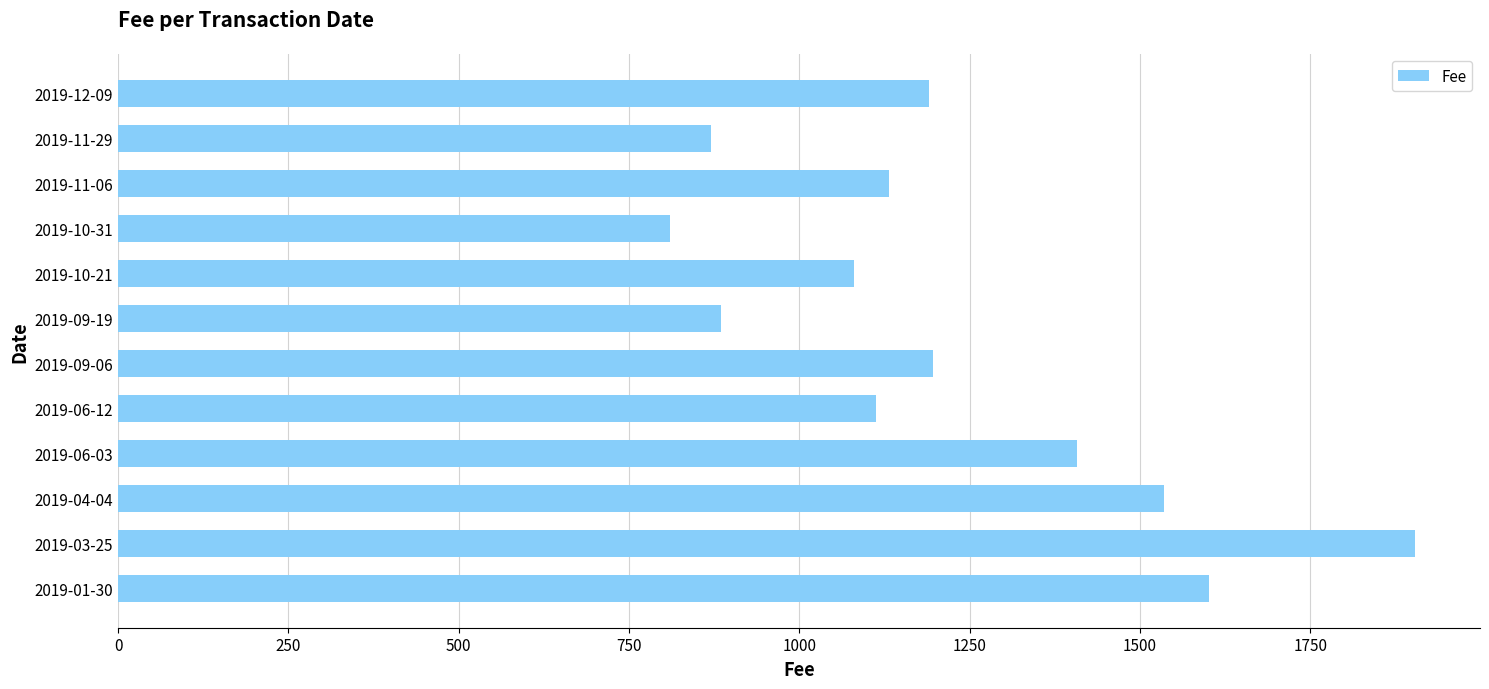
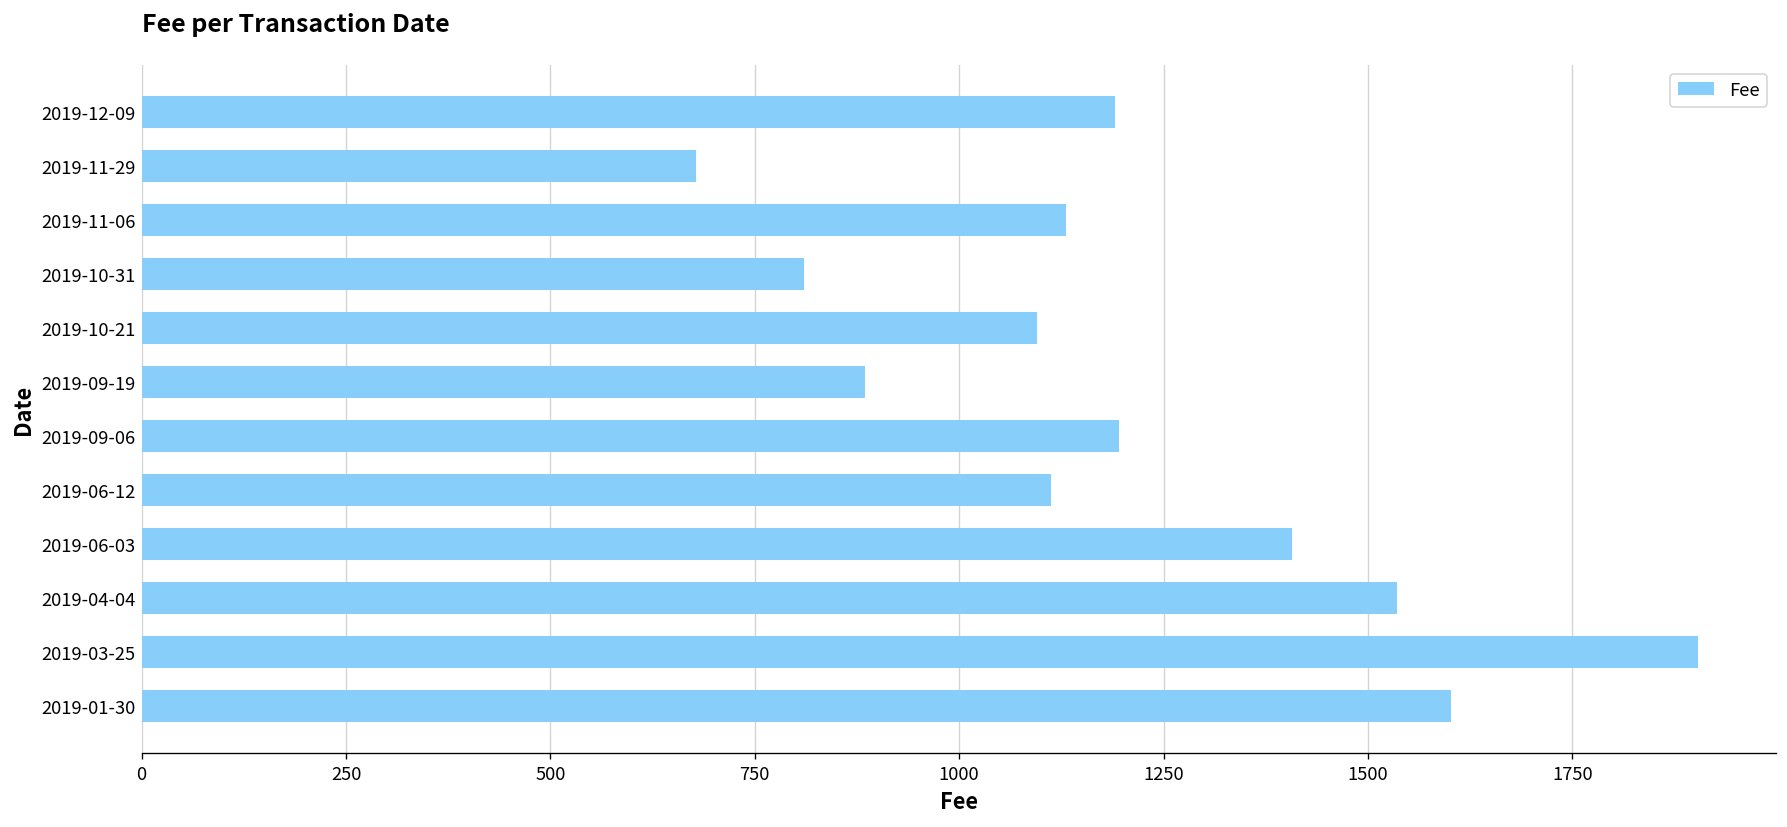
2019-11-29: 870 -> 680
2019-10-21: 1080 -> 1100
